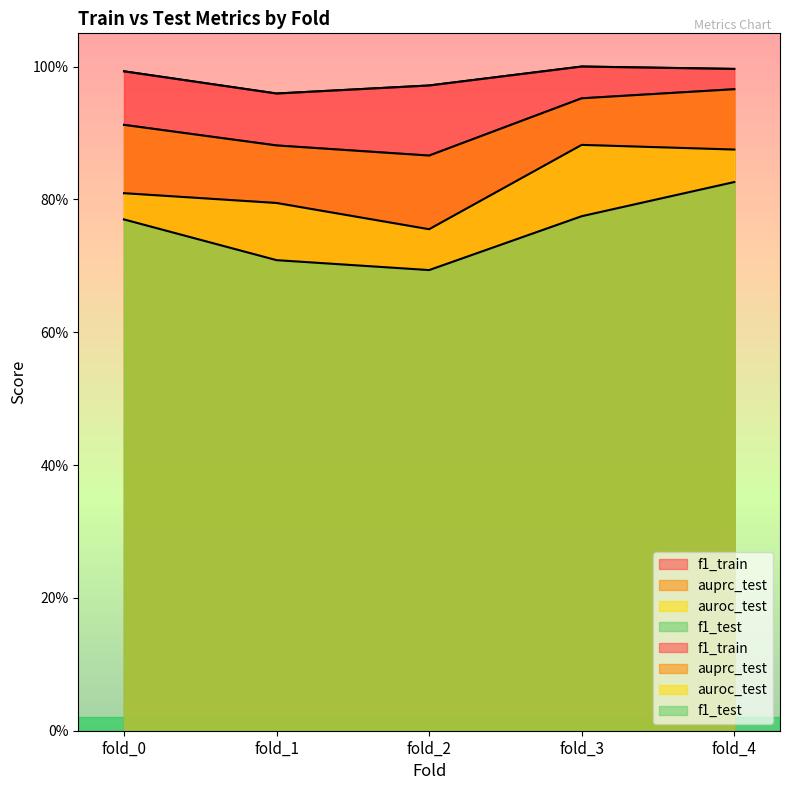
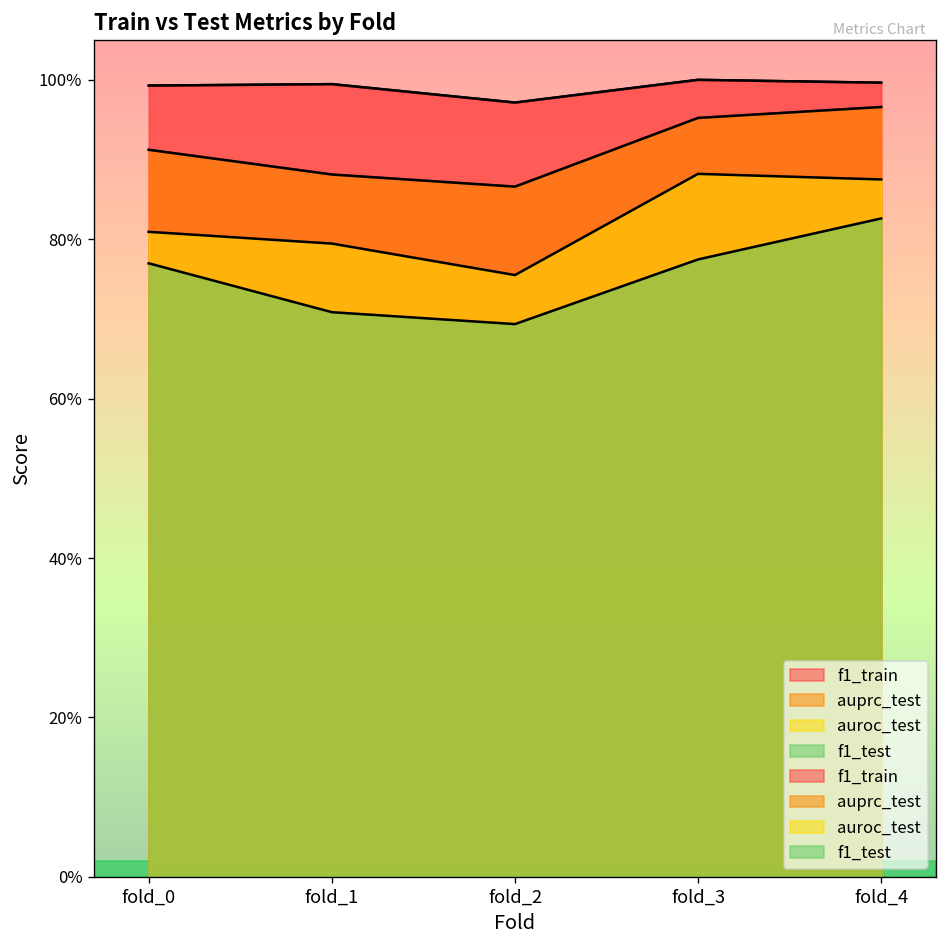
f1_train, fold_1: 96% -> 99%
